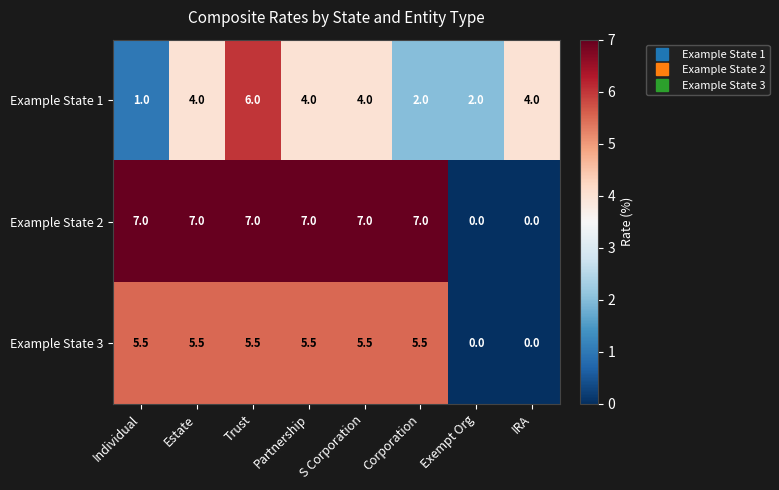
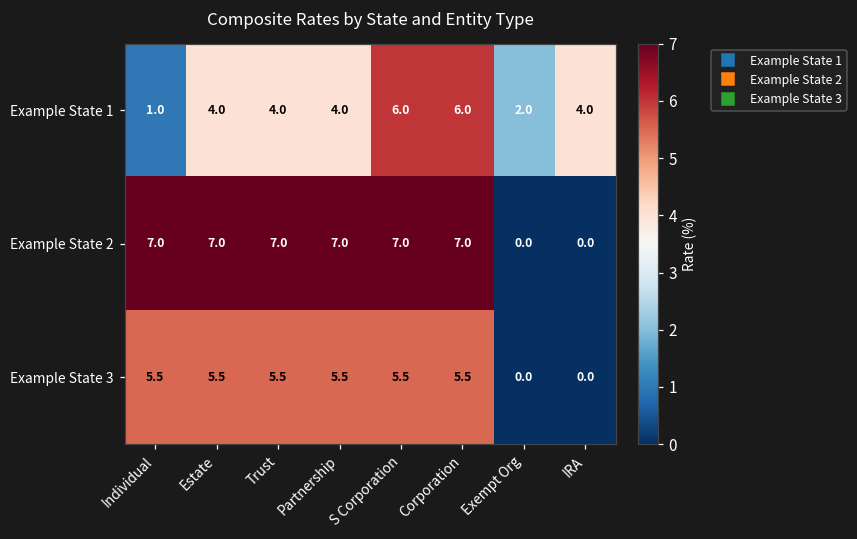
Example State 1, Trust: 6.0 -> 4.0
Example State 1, S Corporation: 4.0 -> 6.0
Example State 1, Corporation: 2.0 -> 6.0
